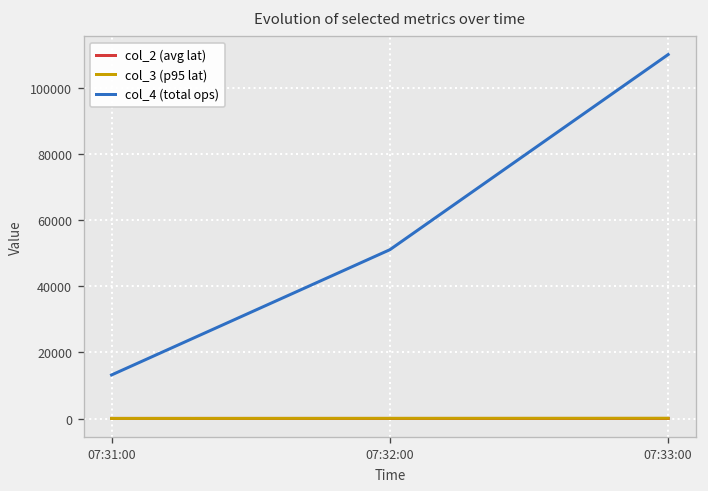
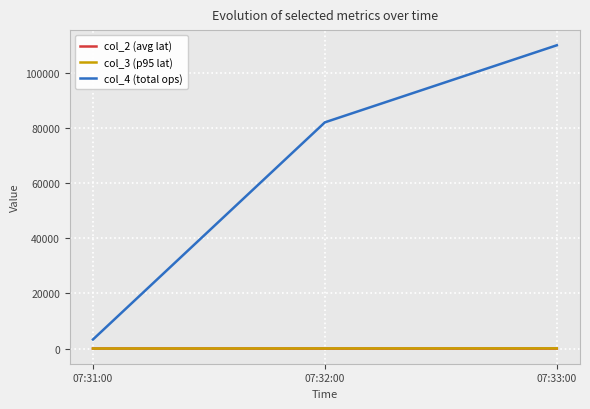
col_4 (total ops), 07:31:00: 13000 -> 3000
col_4 (total ops), 07:32:00: 51000 -> 82000
